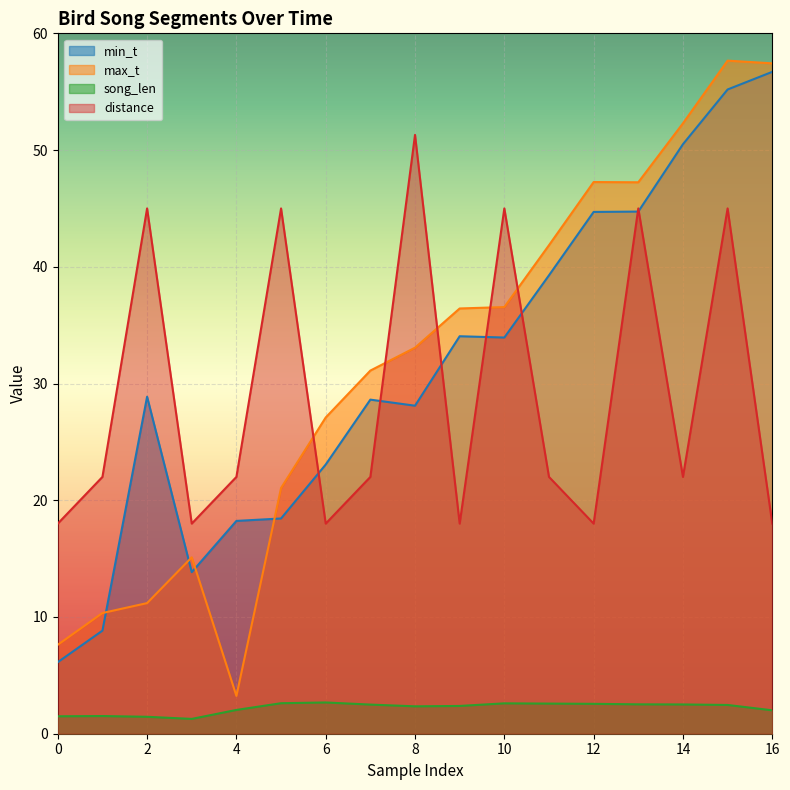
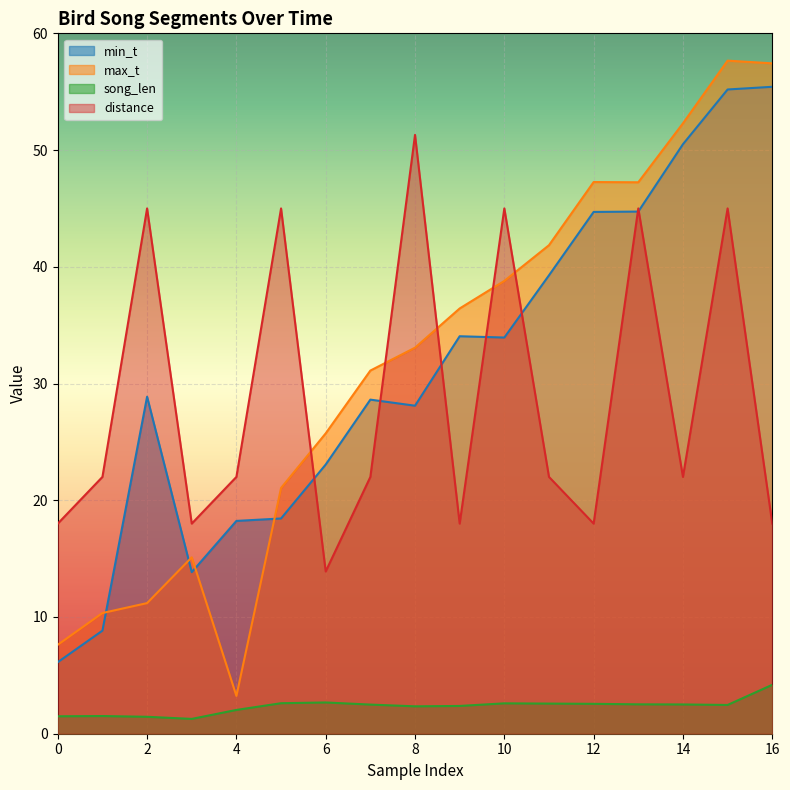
max_t, 6: 27.1 -> 25.7
distance, 6: 18.0 -> 13.9
max_t, 10: 36.6 -> 38.8
min_t, 16: 56.7 -> 55.4
song_len, 16: 2.0 -> 4.2
